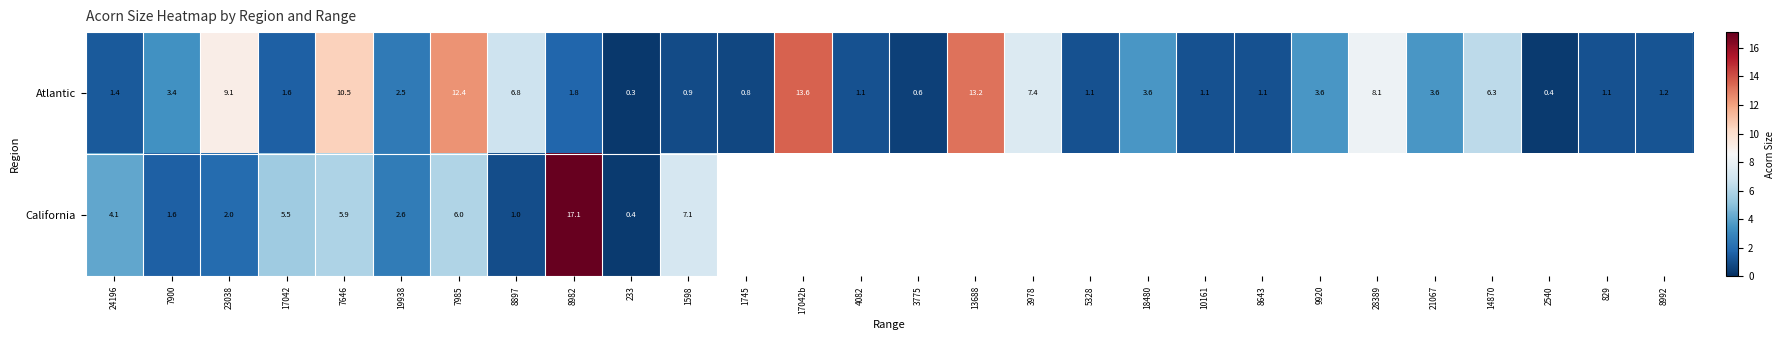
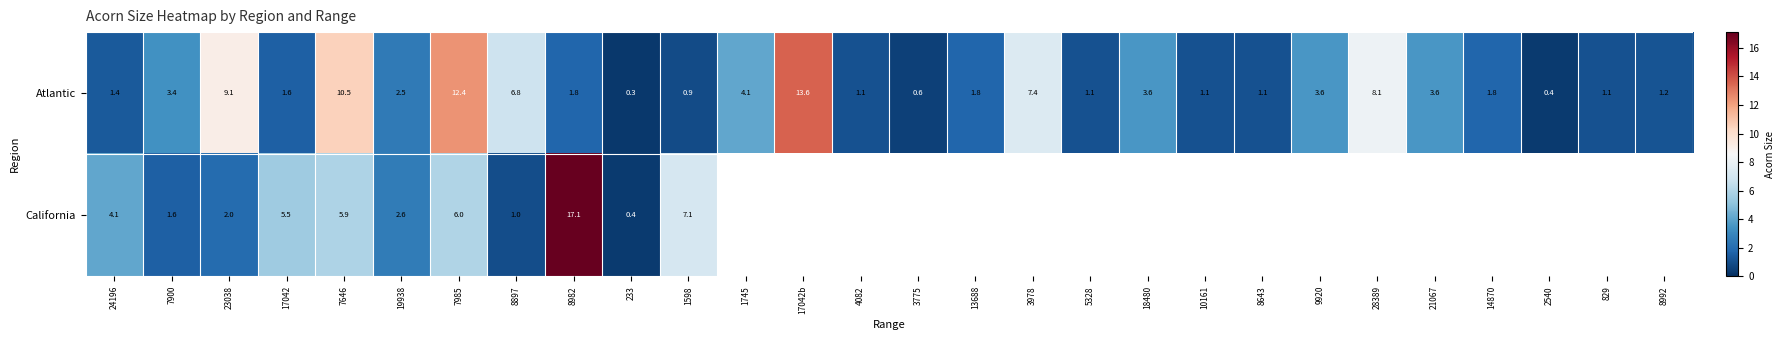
Atlantic, 1745: 0.8 -> 4.1
Atlantic, 13688: 13.2 -> 1.8
Atlantic, 14870: 6.3 -> 1.8
